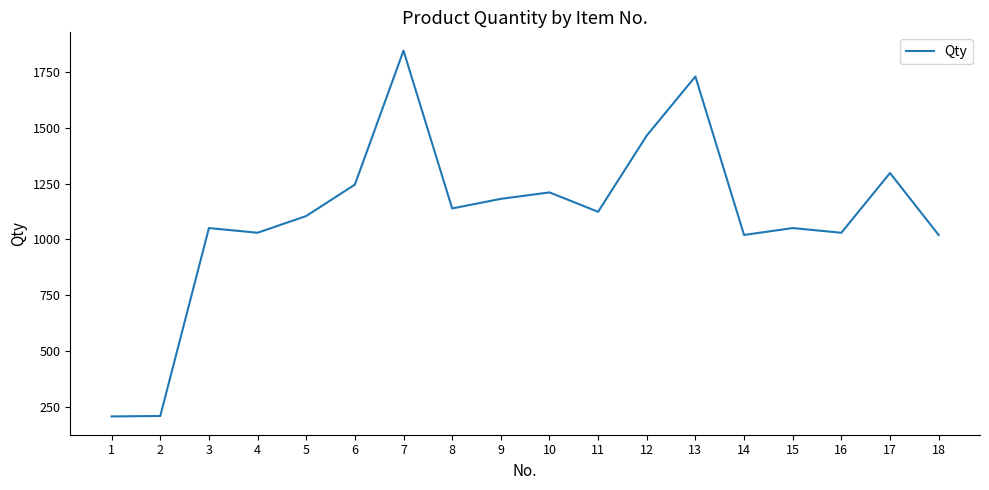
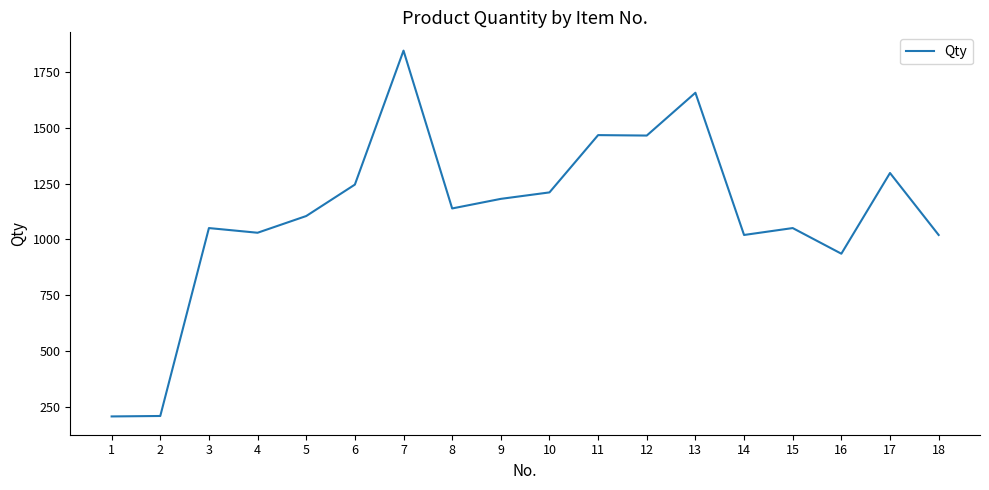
11: 1120 -> 1470
13: 1730 -> 1660
16: 1030 -> 940
